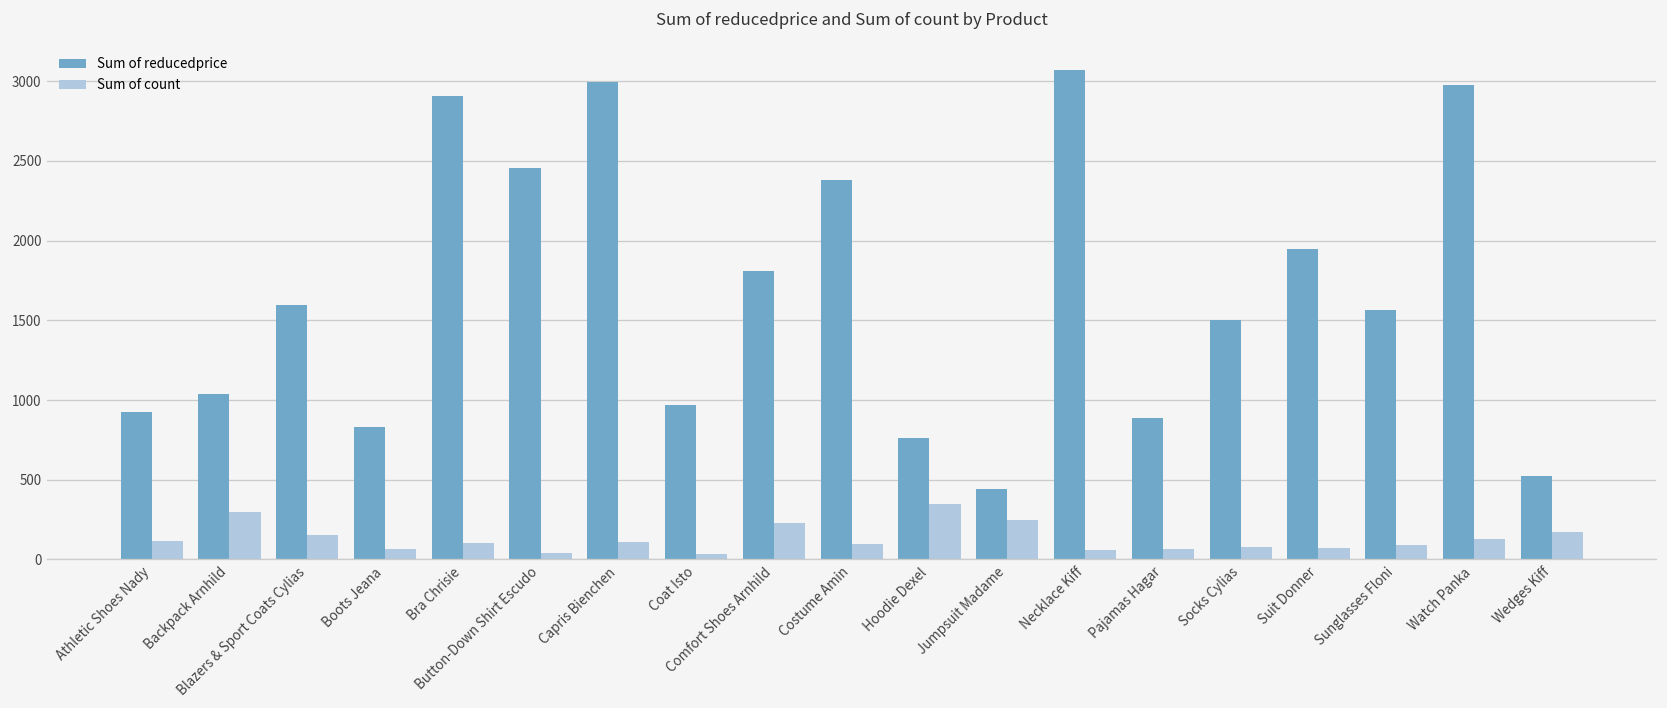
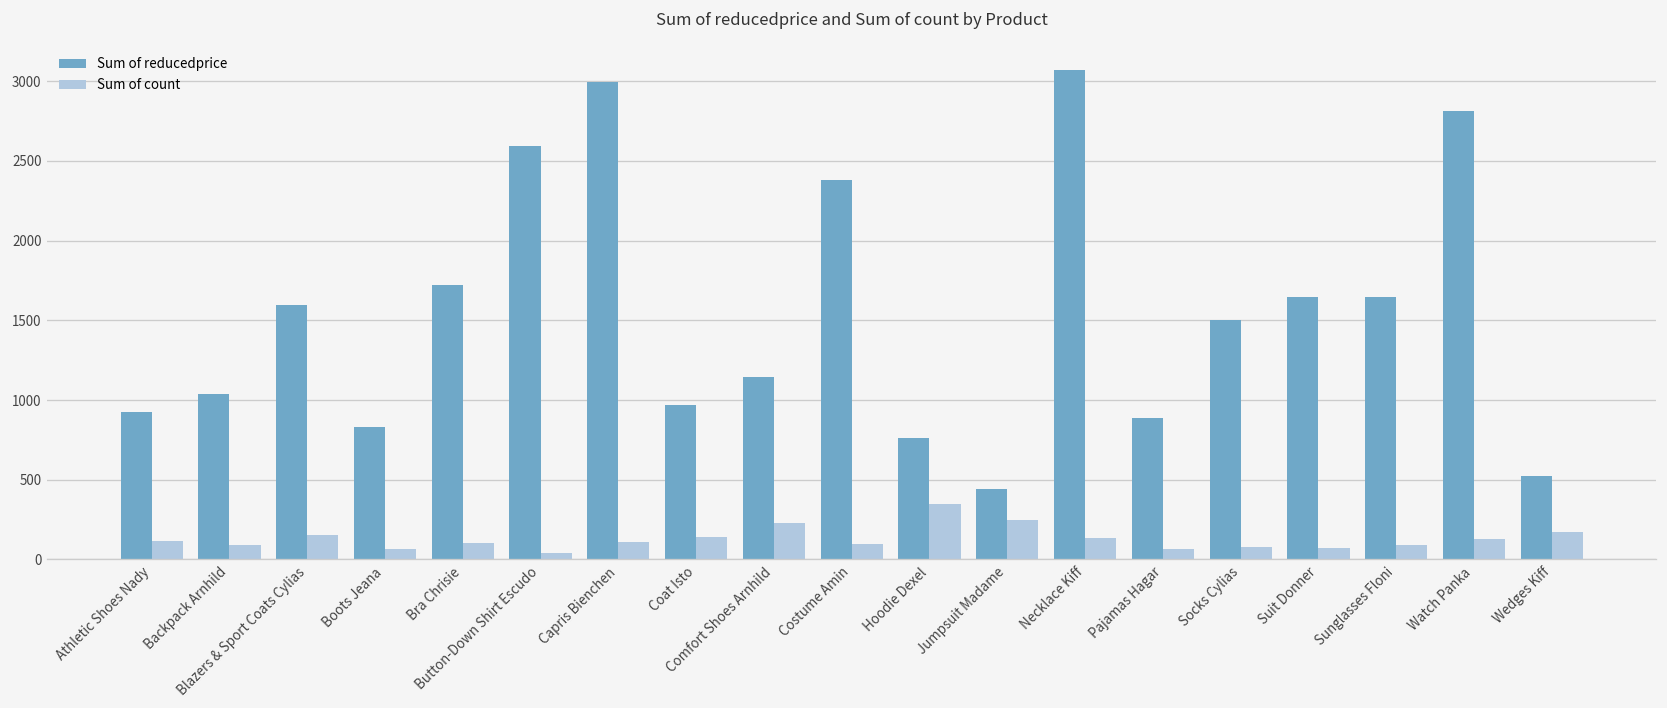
Sum of count, Backpack Arnhild: 300 -> 90
Sum of reducedprice, Bra Chrisie: 2900 -> 1720
Sum of reducedprice, Button-Down Shirt Escudo: 2450 -> 2590
Sum of count, Coat Isto: 30 -> 140
Sum of reducedprice, Comfort Shoes Arnhild: 1810 -> 1140
Sum of count, Necklace Kiff: 60 -> 140
Sum of reducedprice, Suit Donner: 1950 -> 1640
Sum of reducedprice, Sunglasses Floni: 1560 -> 1640
Sum of reducedprice, Watch Panka: 2970 -> 2810
